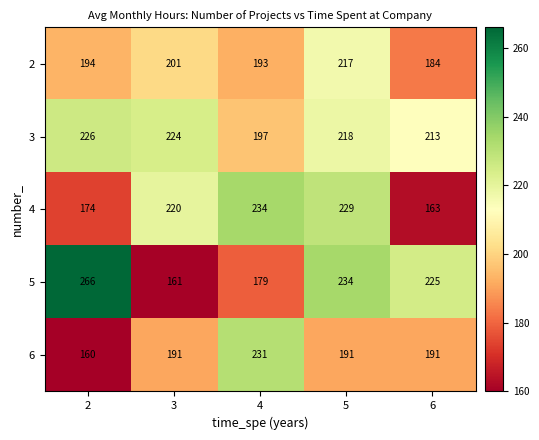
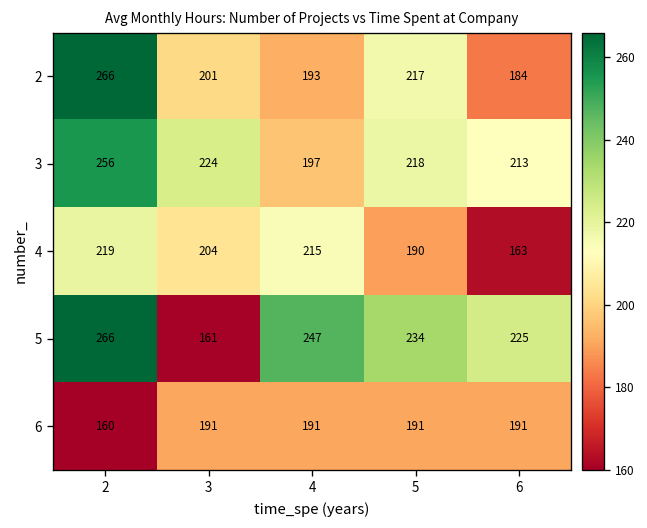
2, 2: 194 -> 266
3, 2: 226 -> 256
4, 2: 174 -> 219
4, 3: 220 -> 204
4, 4: 234 -> 215
4, 5: 229 -> 190
5, 4: 179 -> 247
6, 4: 231 -> 191
